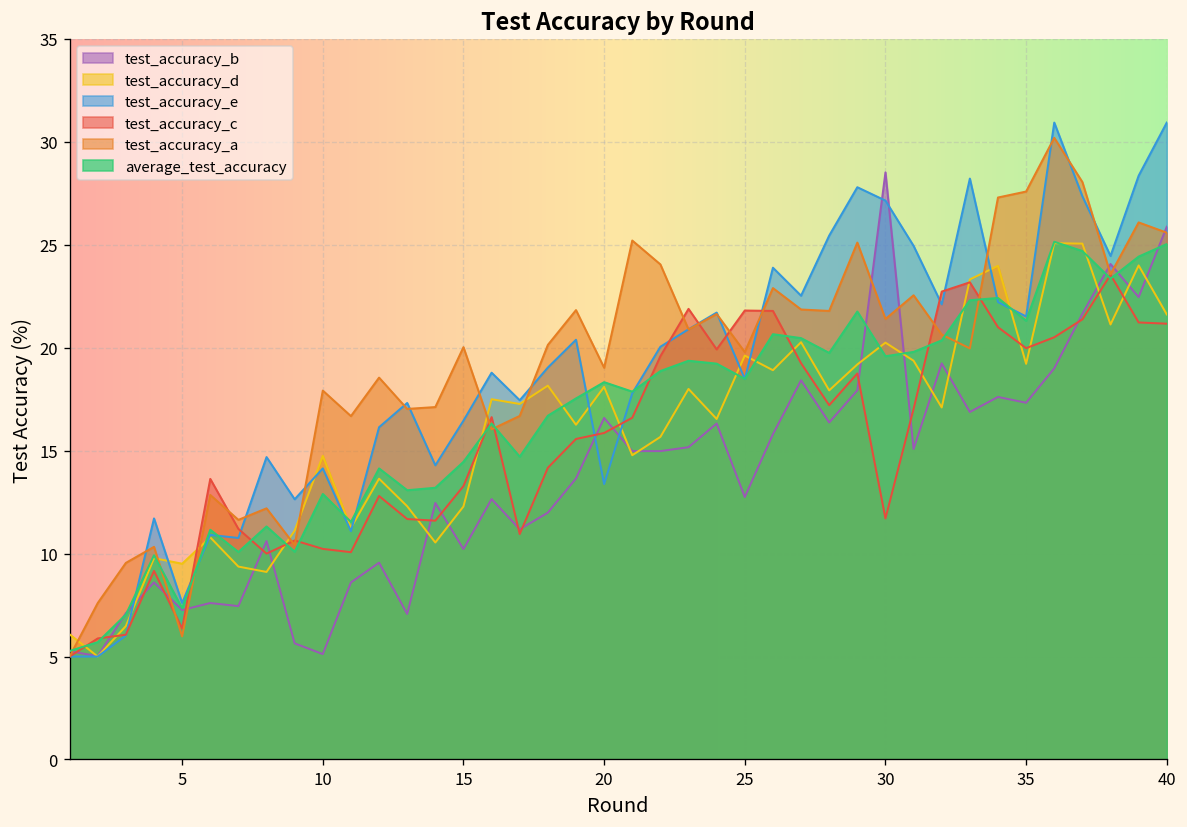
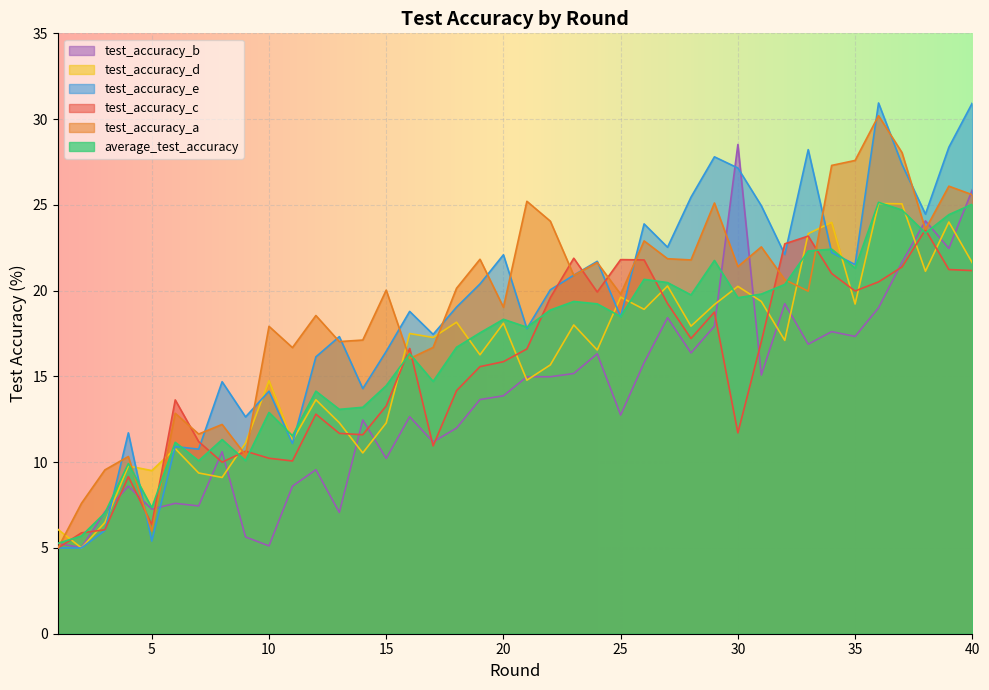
test_accuracy_e, 5: 7.6 -> 5.4
test_accuracy_b, 20: 16.6 -> 13.9
test_accuracy_e, 20: 13.4 -> 22.1
